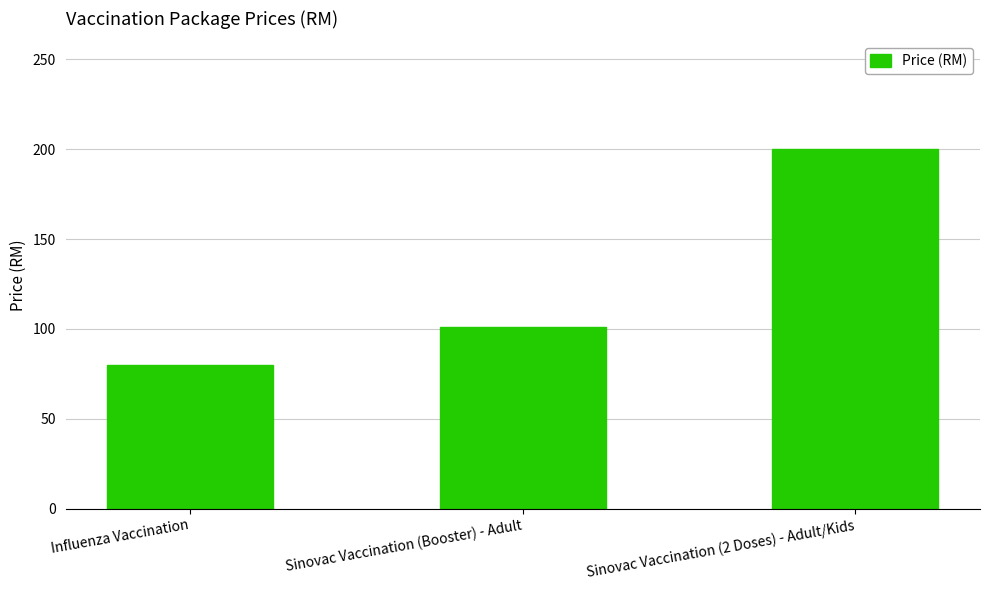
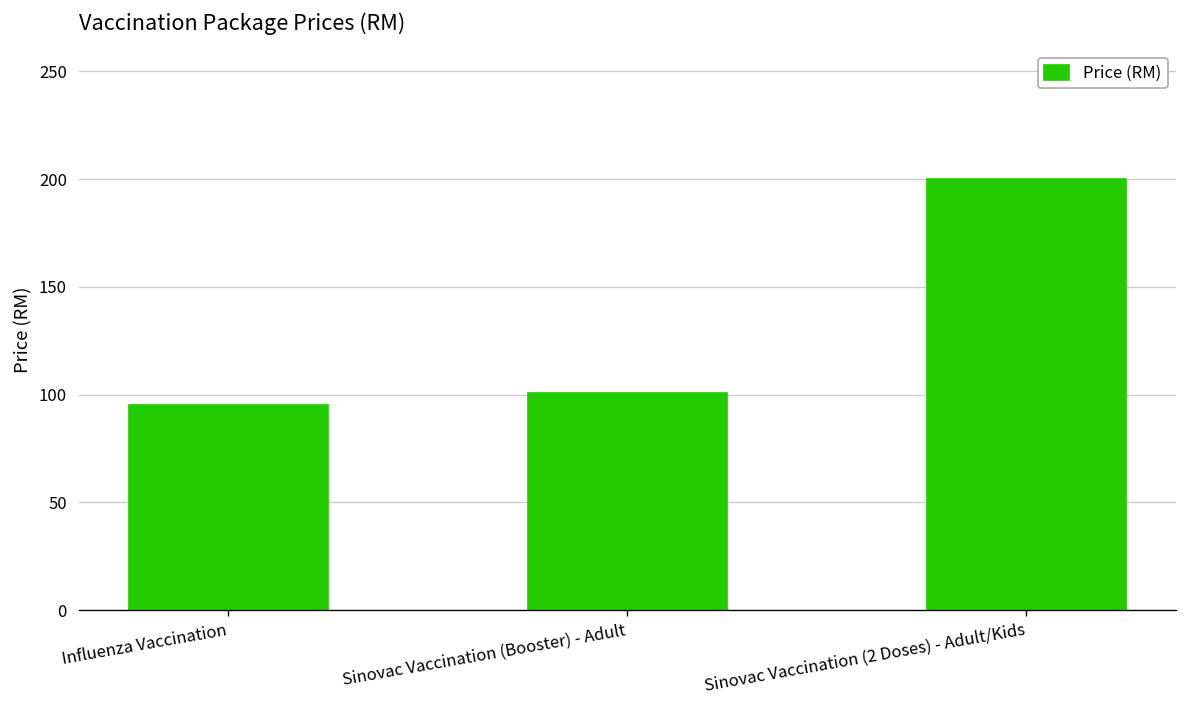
Influenza Vaccination: 80 -> 95
